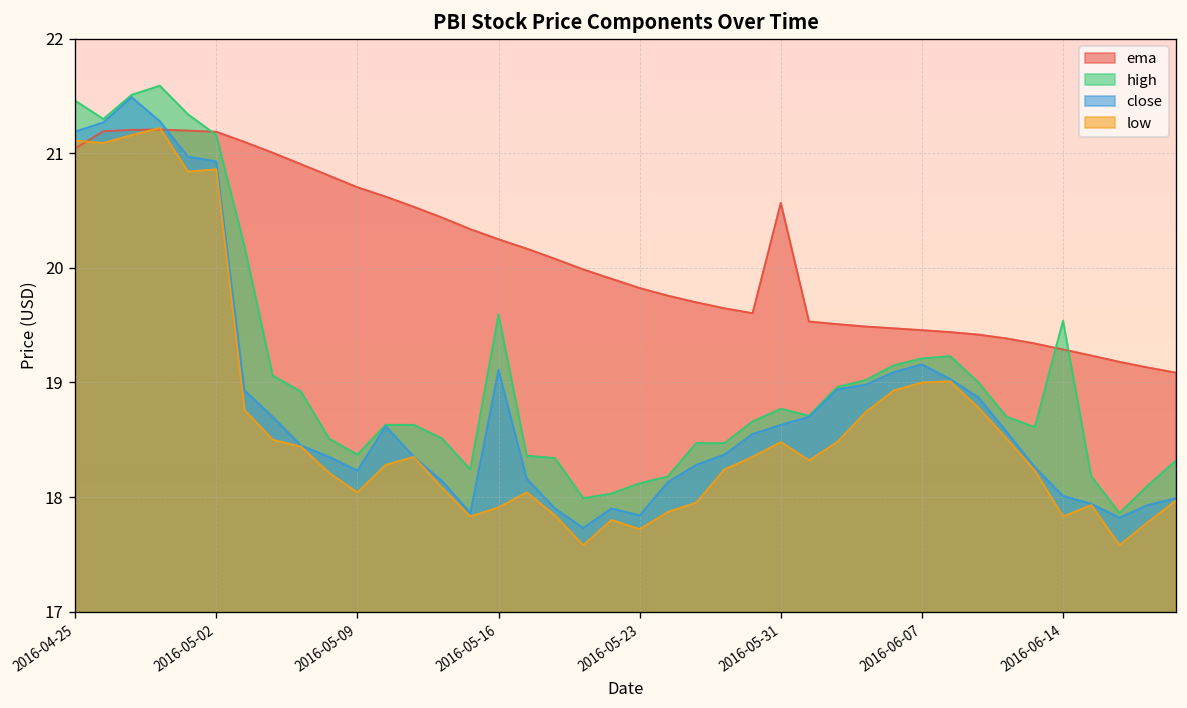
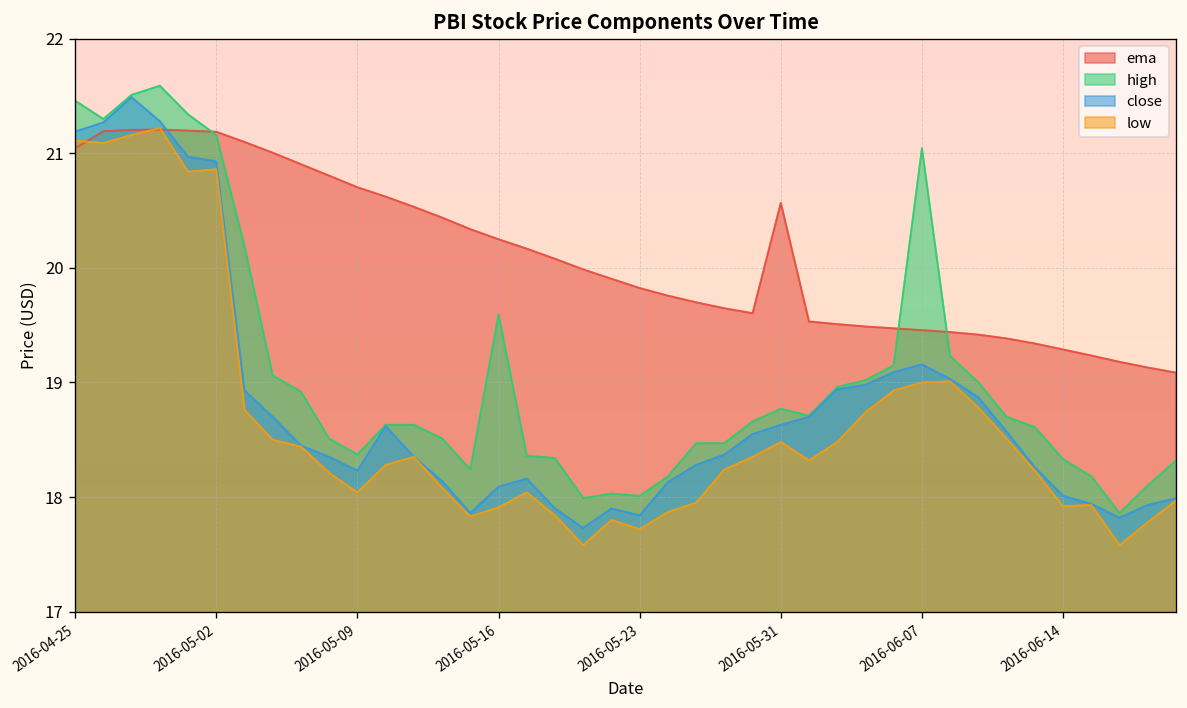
close, 2016-05-16: 19.1 -> 18.1
high, 2016-05-23: 18.1 -> 18.0
high, 2016-06-07: 19.2 -> 21.0
high, 2016-06-14: 19.5 -> 18.3
low, 2016-06-14: 17.8 -> 17.9
